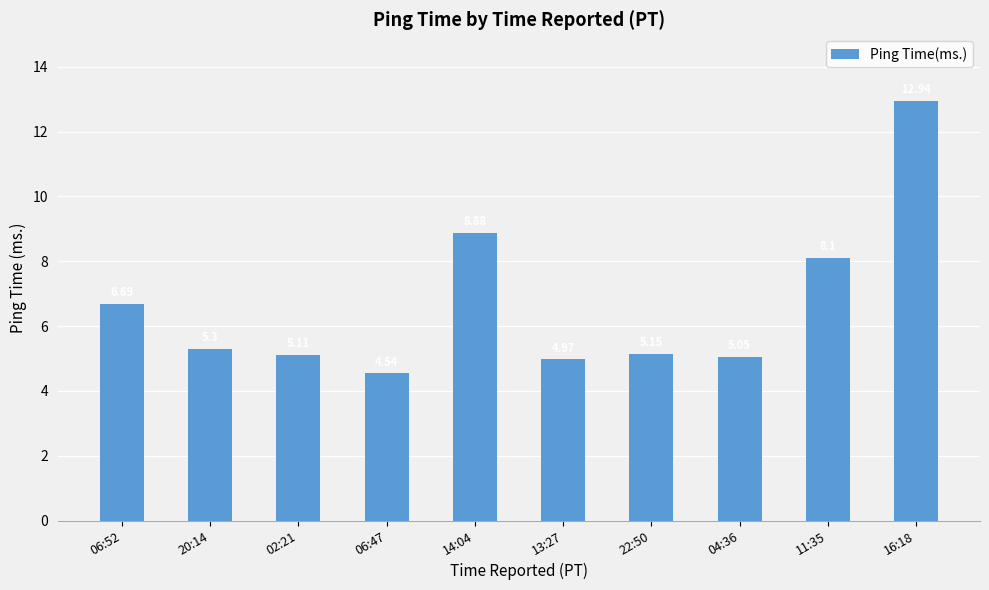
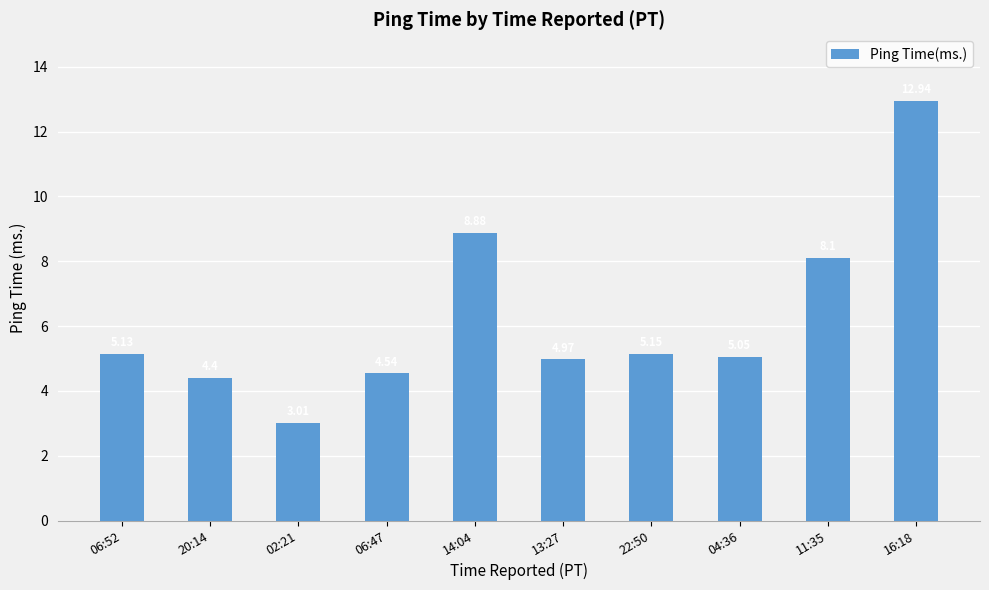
06:52: 6.7 -> 5.1
20:14: 5.3 -> 4.4
02:21: 5.1 -> 3.0
